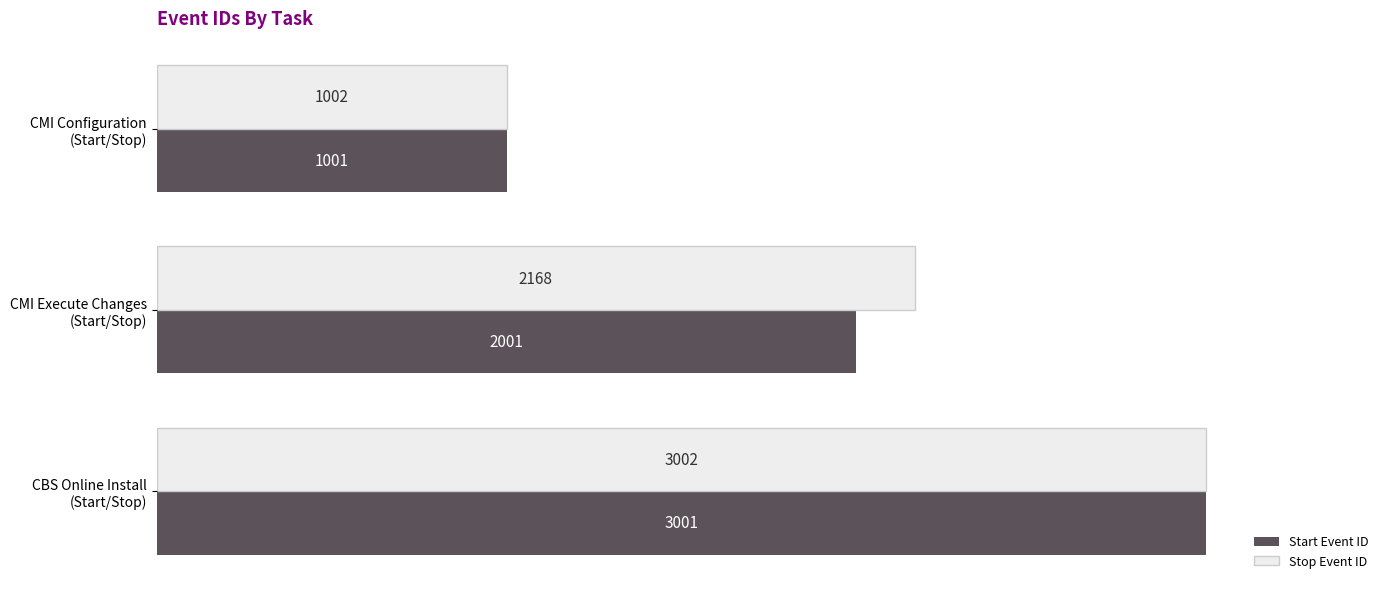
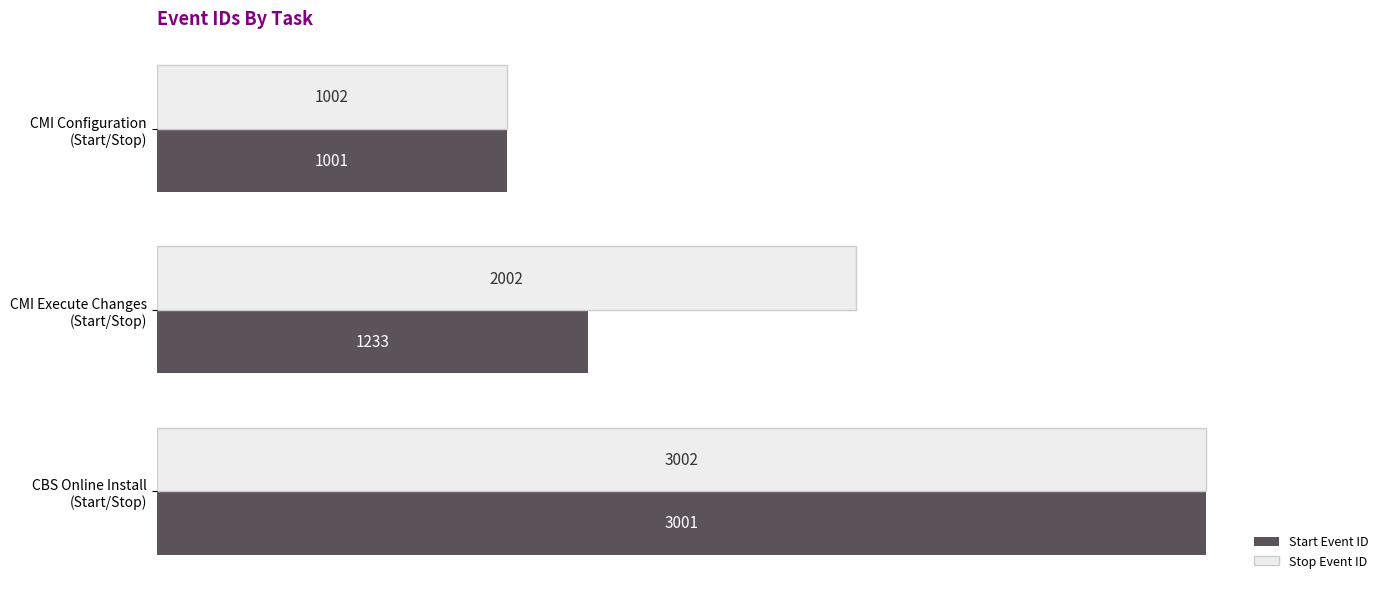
Stop Event ID, CMI Execute Changes (Start/Stop): 2168 -> 2002
Start Event ID, CMI Execute Changes (Start/Stop): 2001 -> 1233
